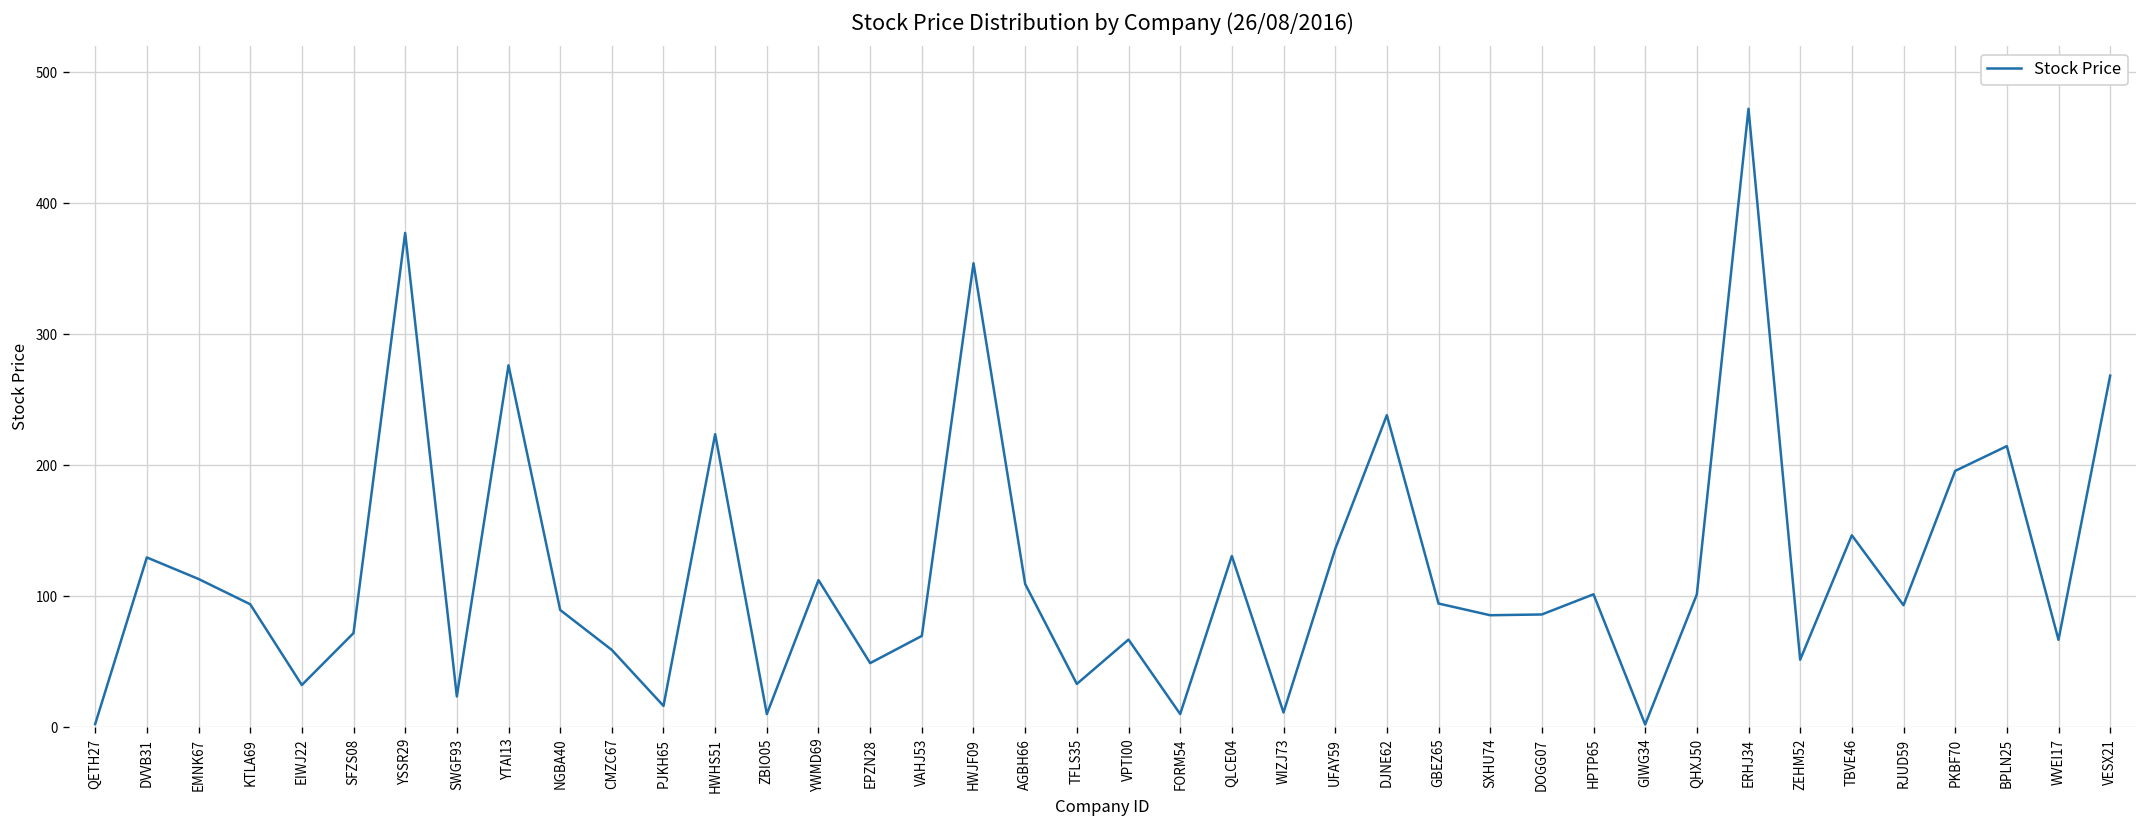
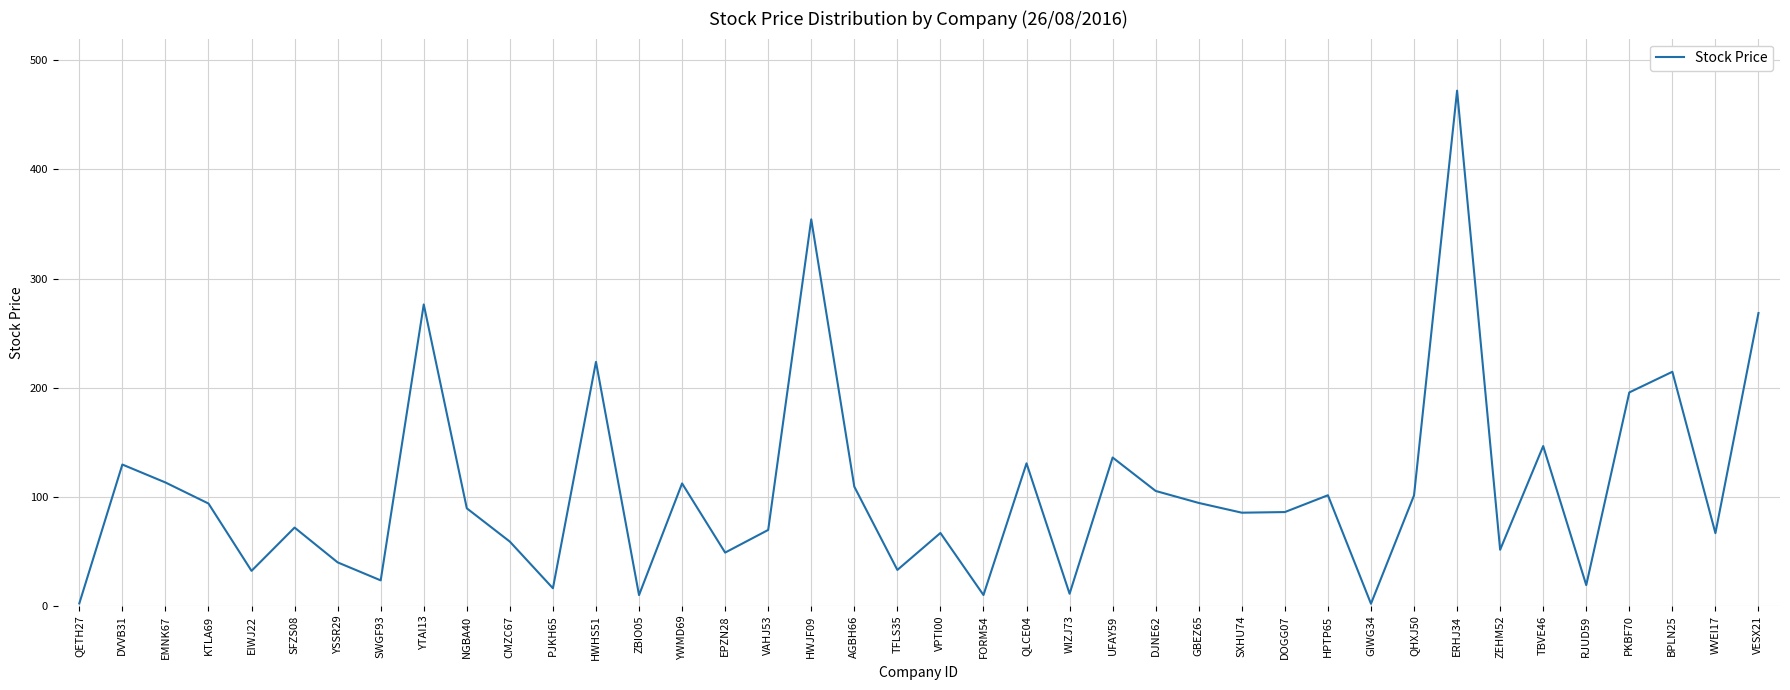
YSSR29: 377 -> 40
DJNE62: 238 -> 105
RJUD59: 93 -> 19
